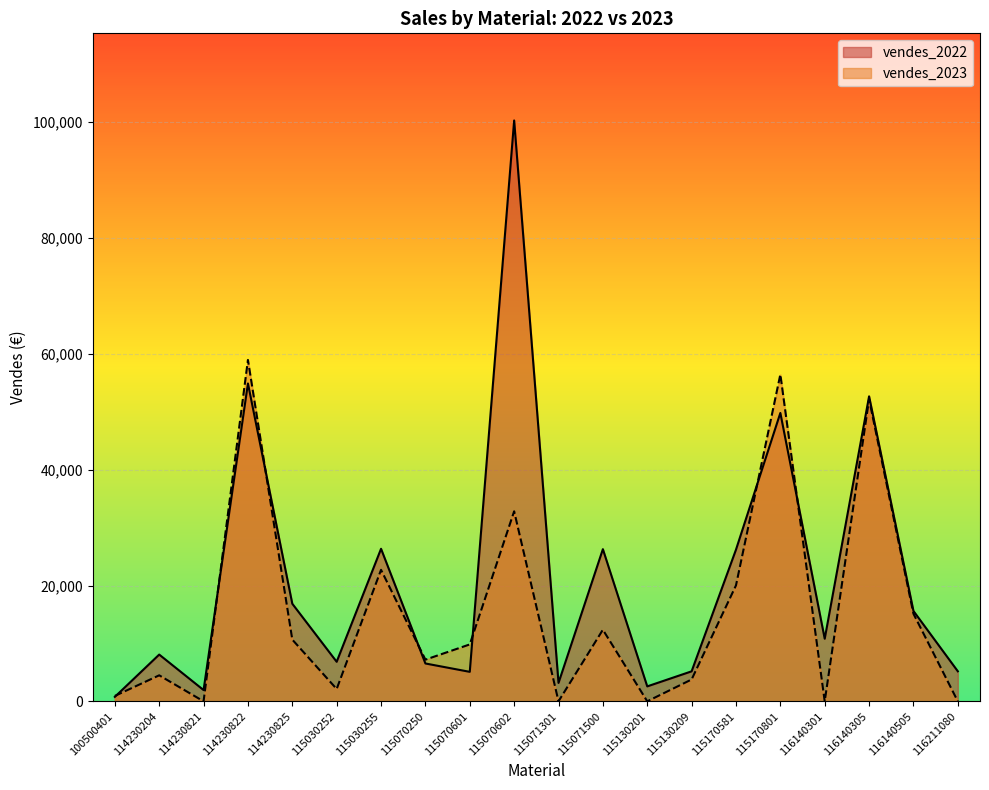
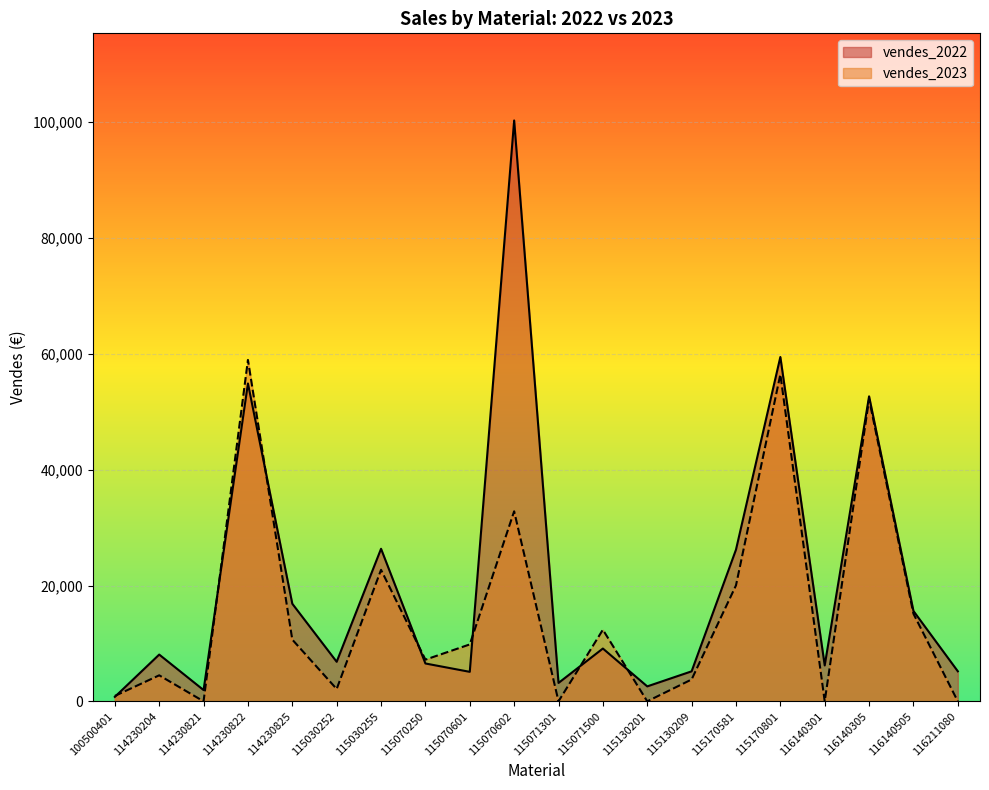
vendes_2022, 115071500: 26,000 -> 9,000
vendes_2022, 115170801: 50,000 -> 59,000
vendes_2022, 116140301: 11,000 -> 6,000
